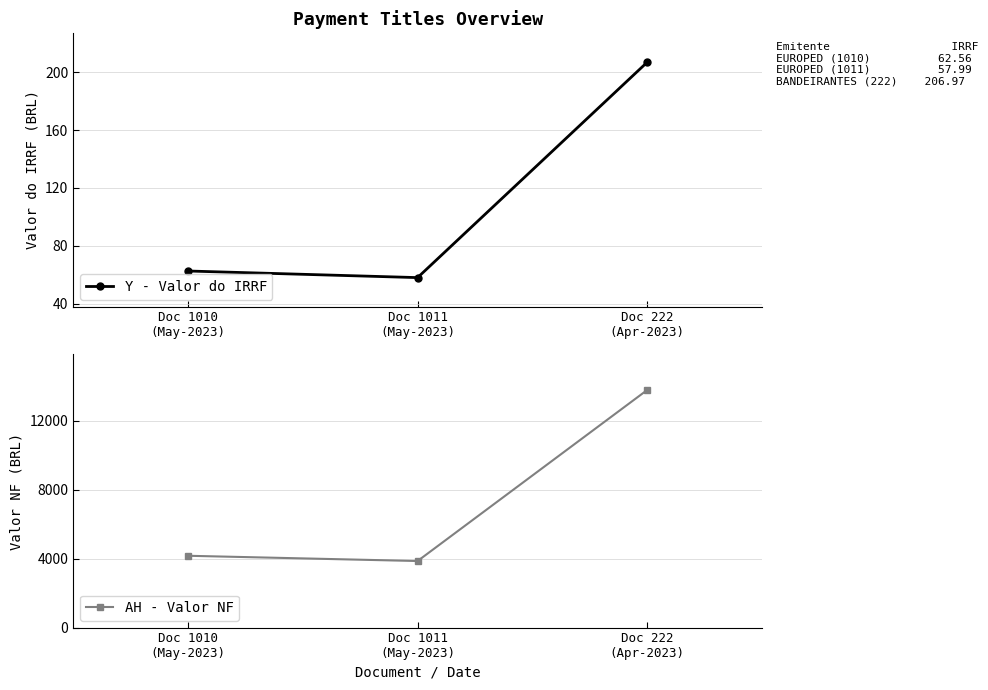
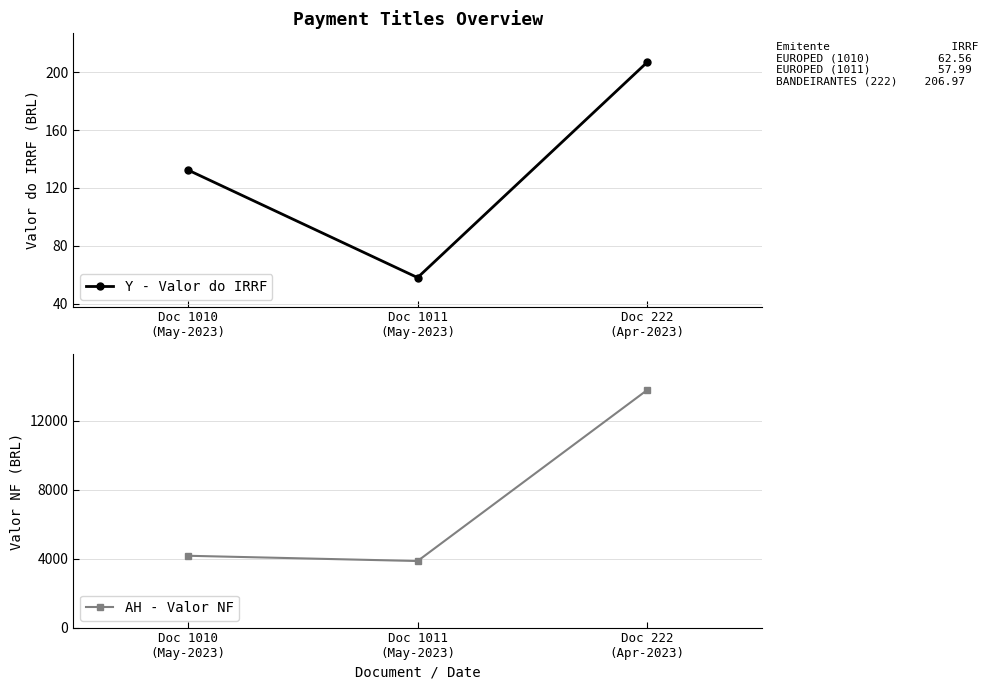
Payment Titles Overview, Doc 1010 (May-2023): 63 -> 132
